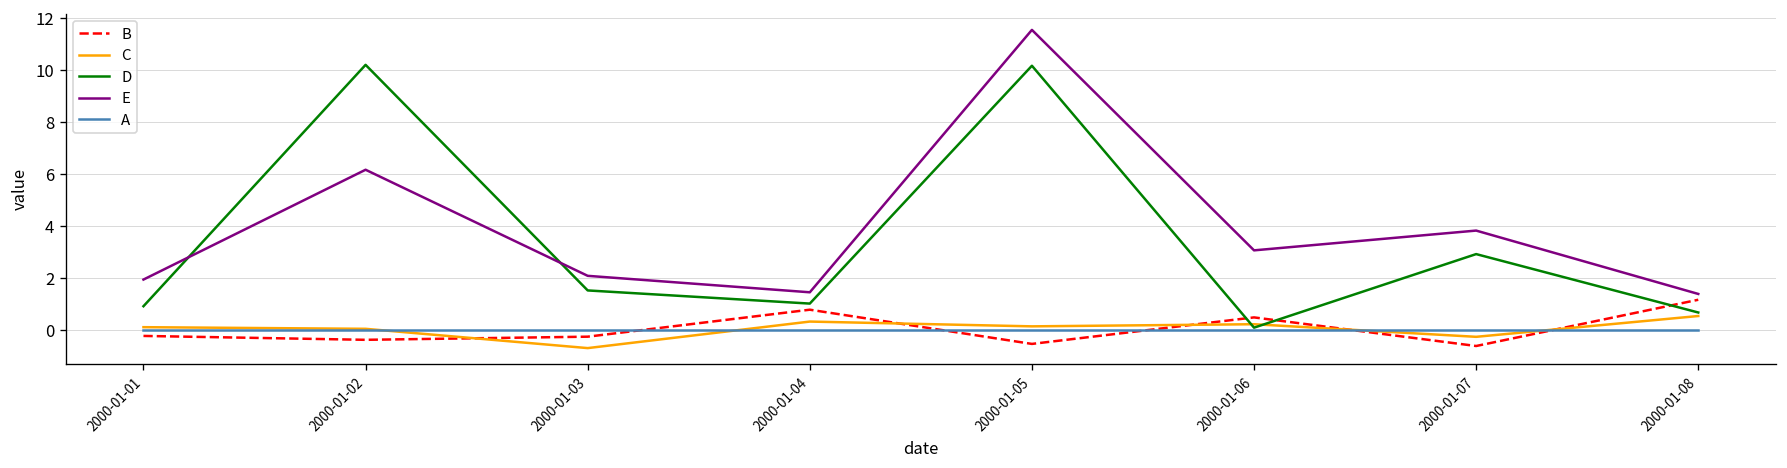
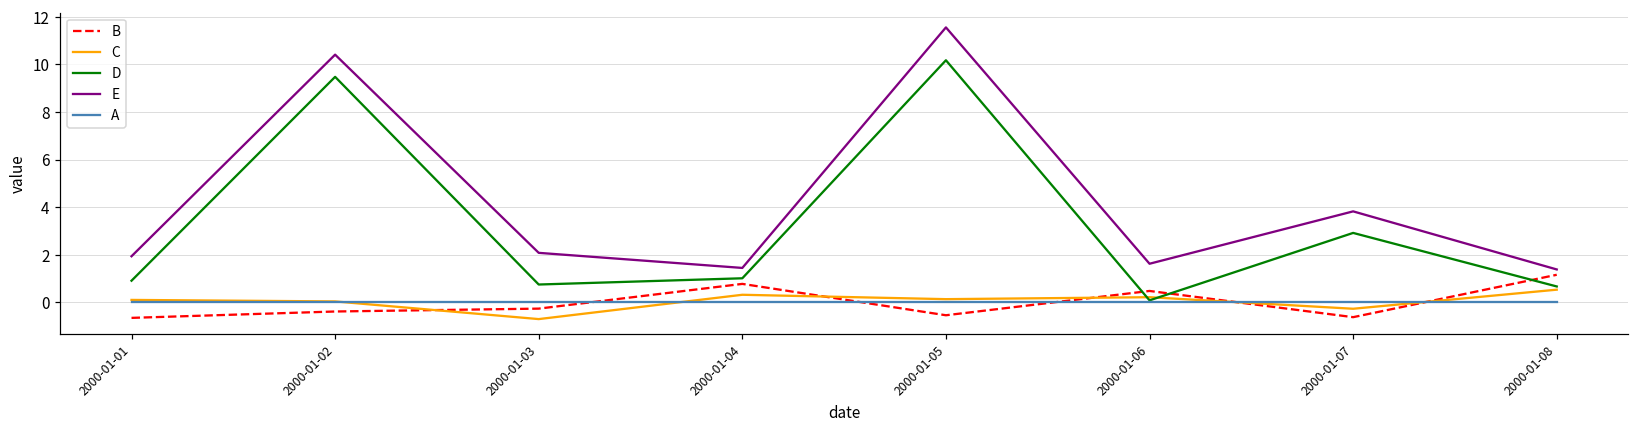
B, 2000-01-01: -0.2 -> -0.6
D, 2000-01-02: 10.2 -> 9.5
E, 2000-01-02: 6.2 -> 10.4
D, 2000-01-03: 1.5 -> 0.8
E, 2000-01-06: 3.1 -> 1.6
